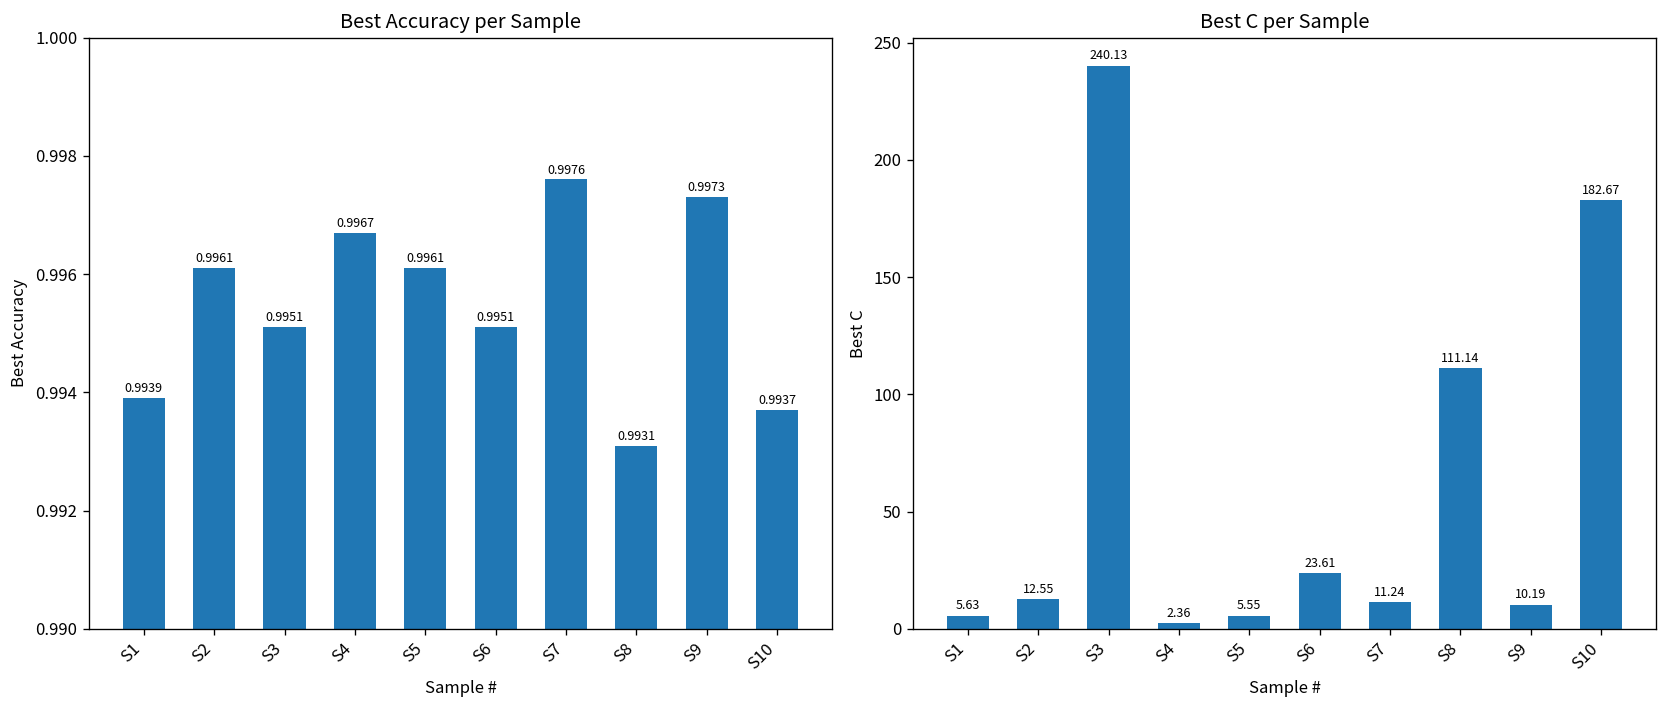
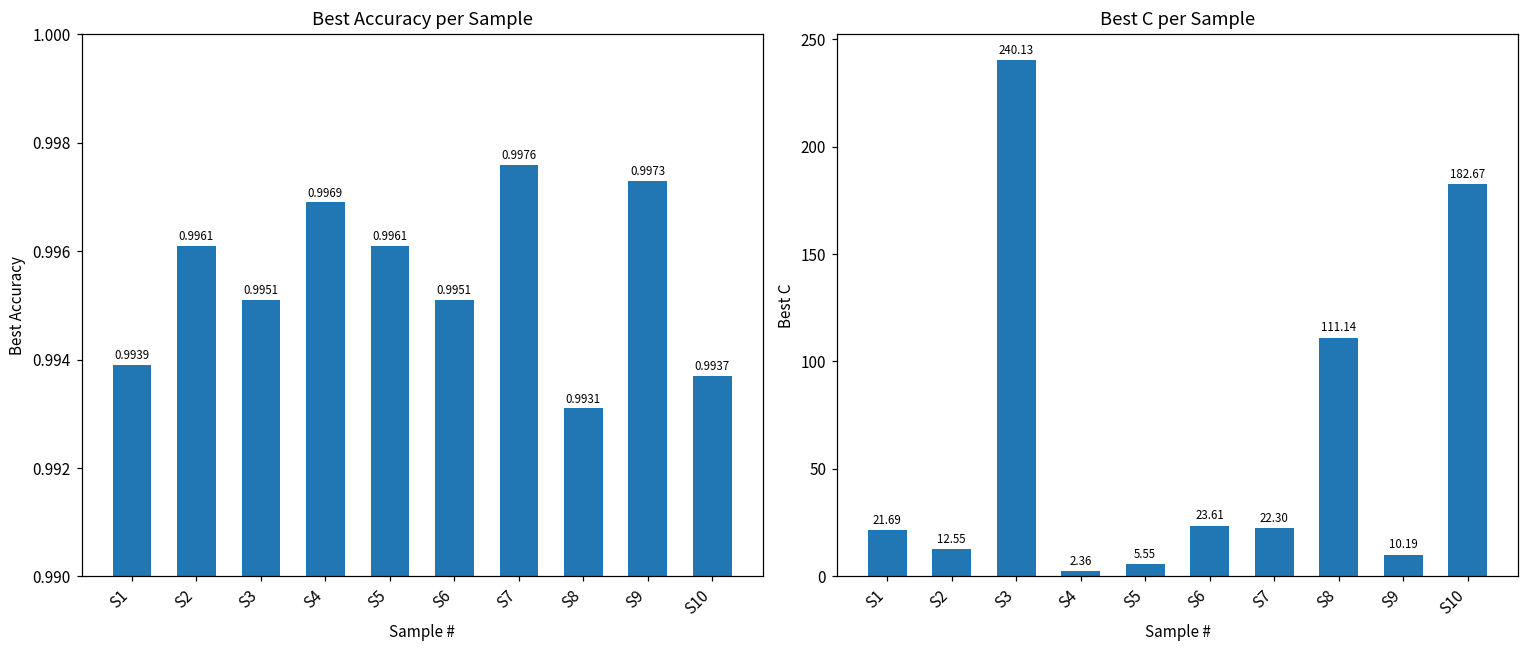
Best Accuracy per Sample, S4: 0.9967 -> 0.9969
Best C per Sample, S1: 5.63 -> 21.69
Best C per Sample, S7: 11.24 -> 22.30
